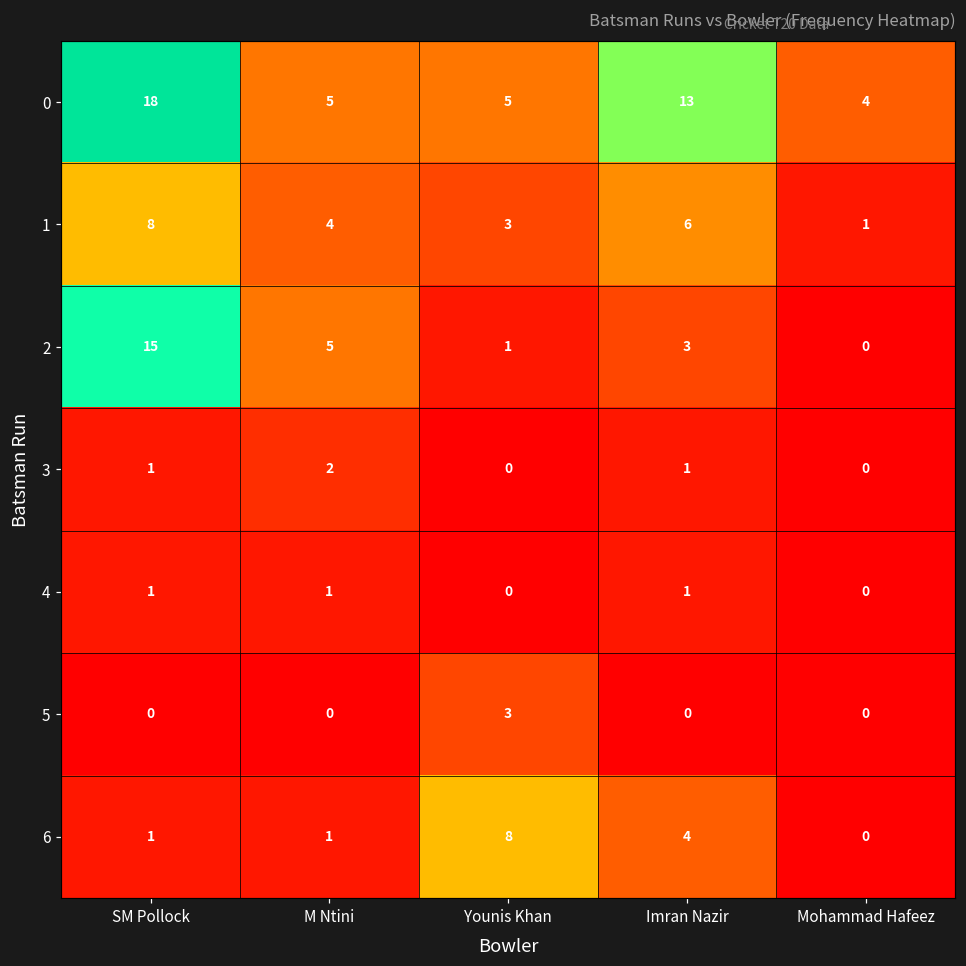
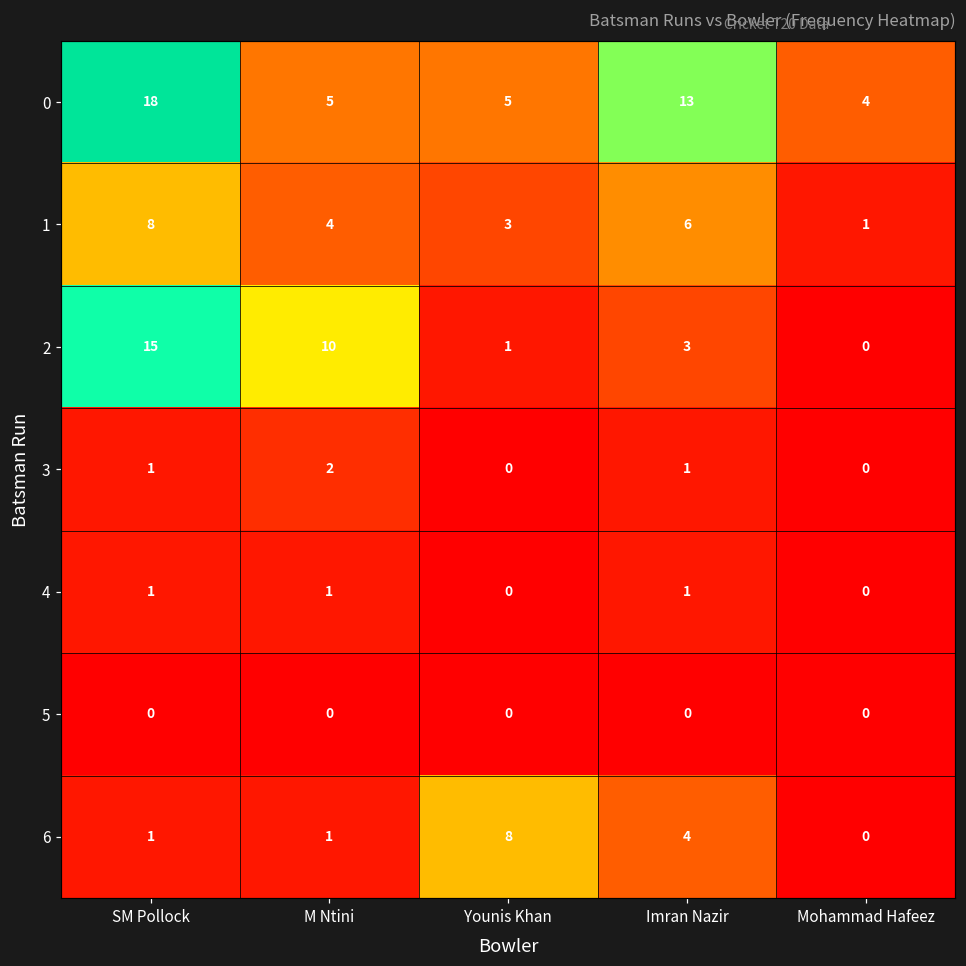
2, M Ntini: 5 -> 10
5, Younis Khan: 3 -> 0
